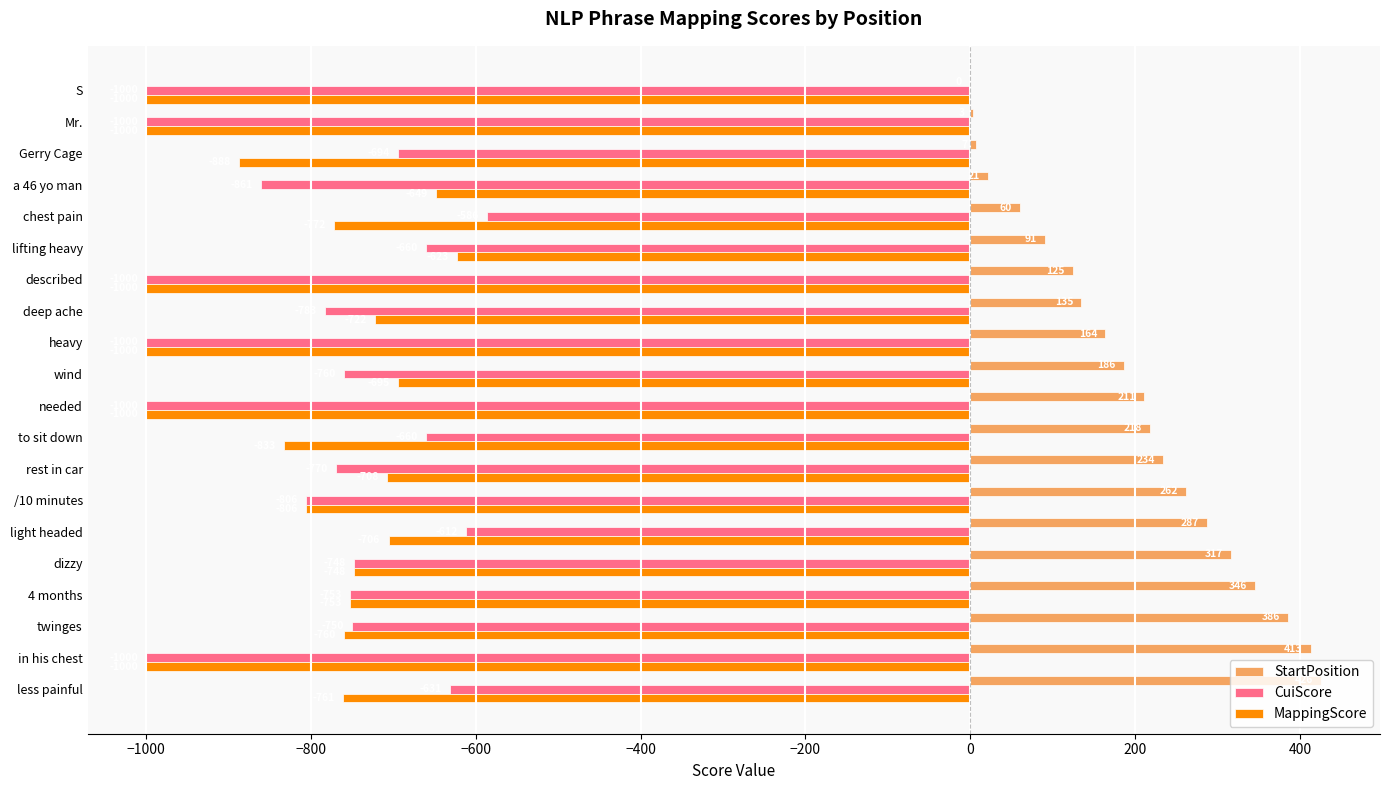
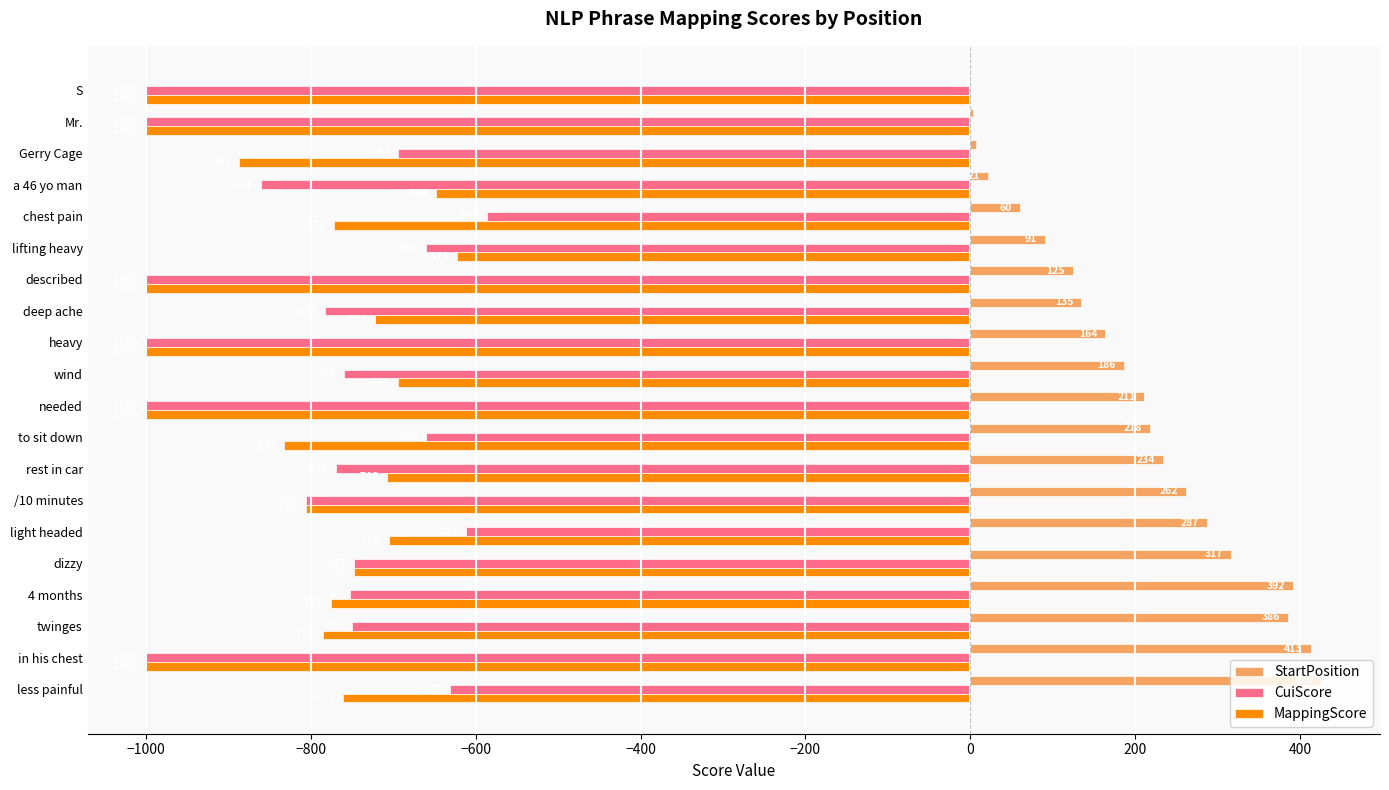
StartPosition, 4 months: 346 -> 392
MappingScore, 4 months: -750 -> -780
MappingScore, twinges: -760 -> -790
